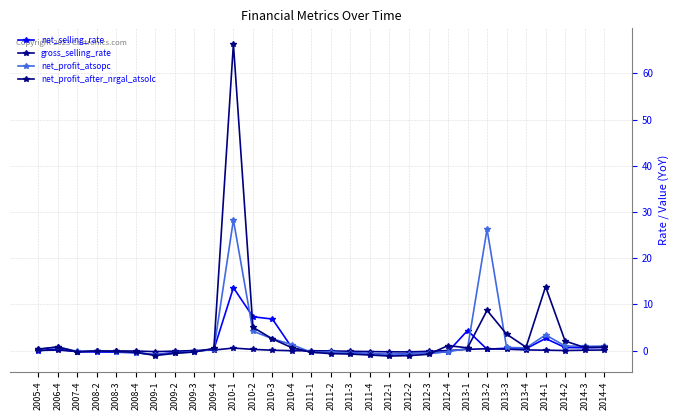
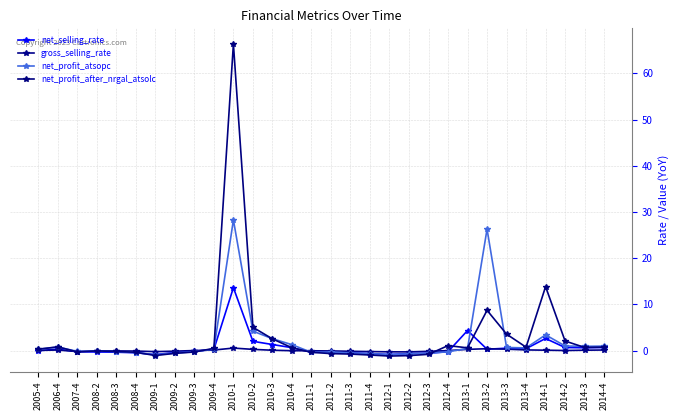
net_selling_rate, 2010-2: 7 -> 2
net_selling_rate, 2010-3: 7 -> 1
